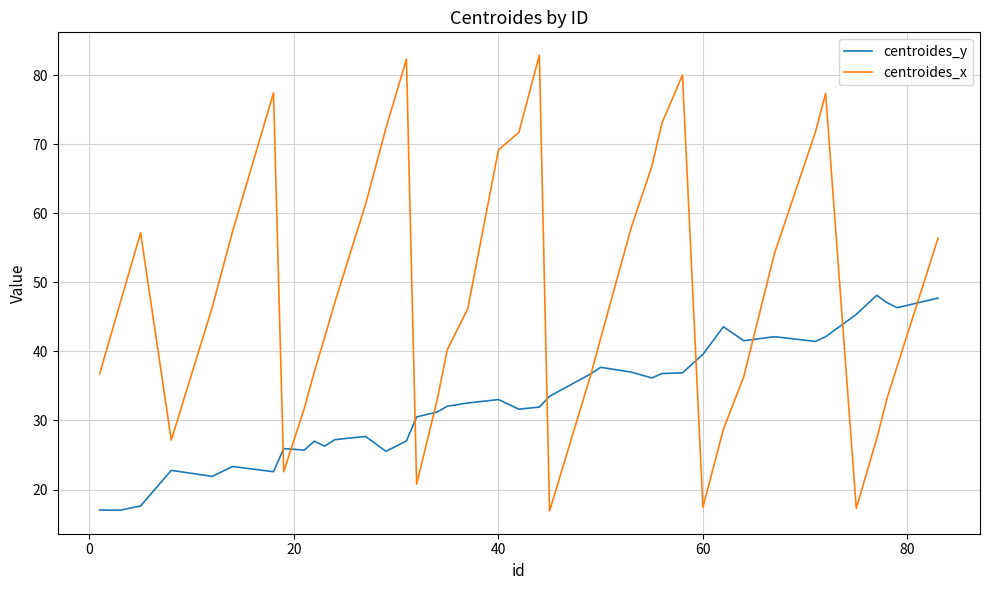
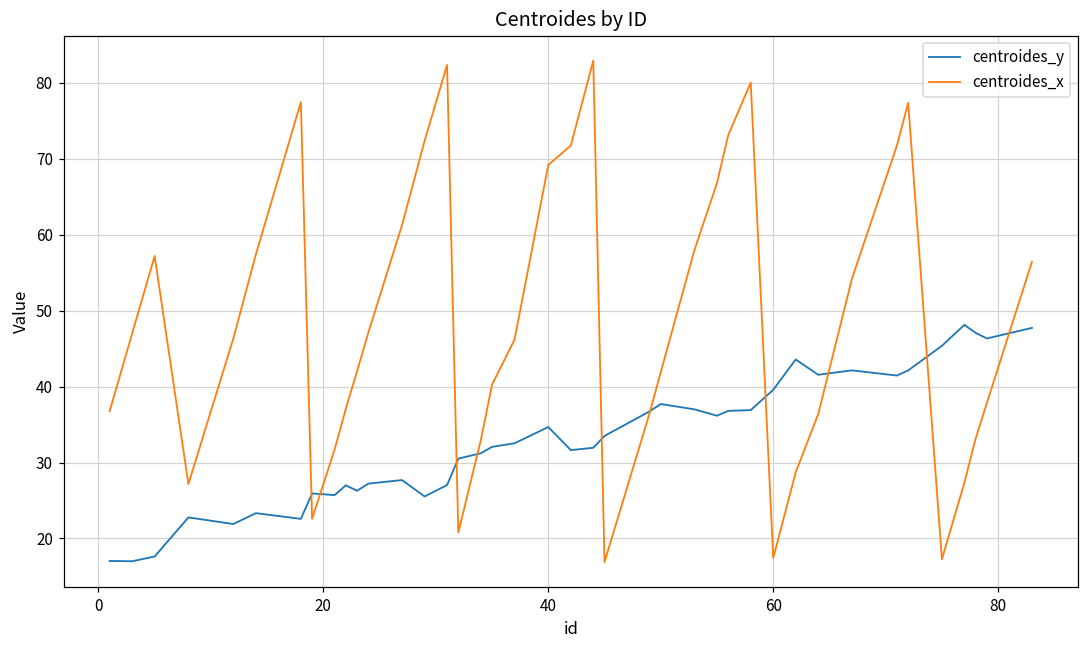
centroides_y, 40: 33 -> 35
